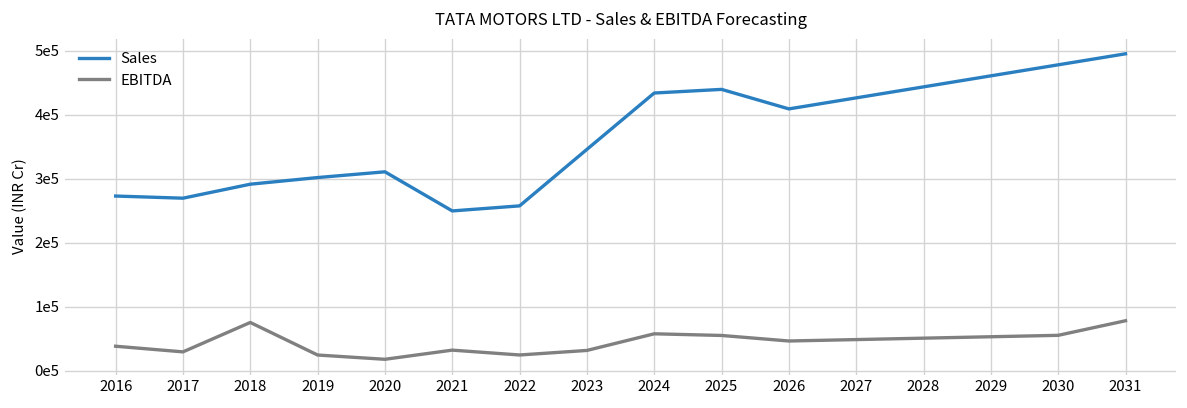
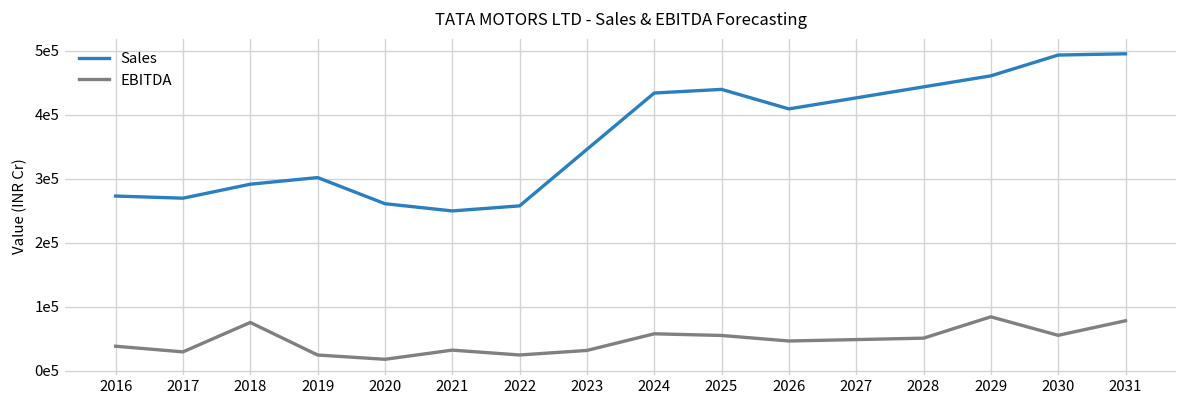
Sales, 2020: 310000 -> 260000
EBITDA, 2029: 50000 -> 80000
Sales, 2030: 480000 -> 490000
